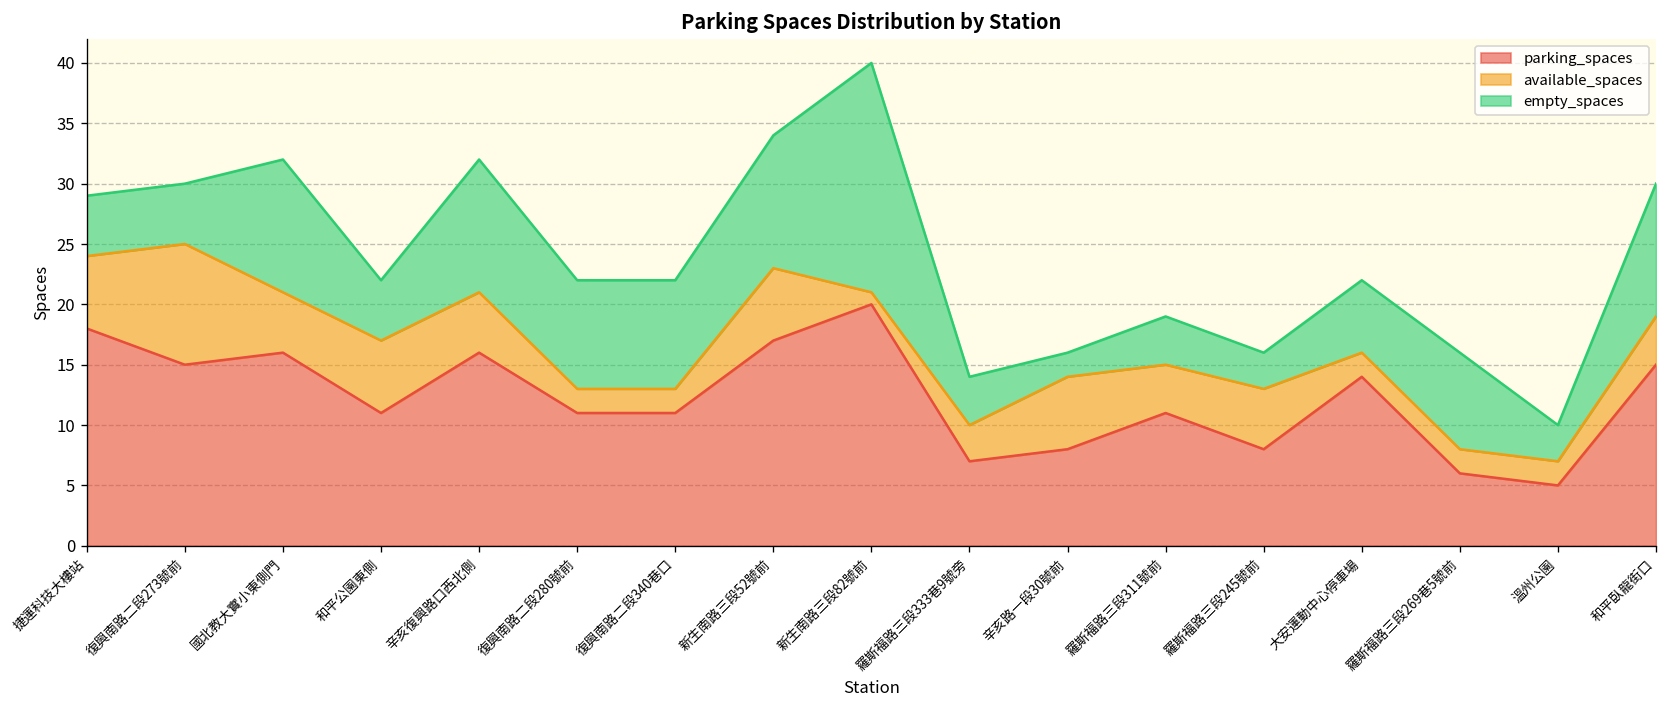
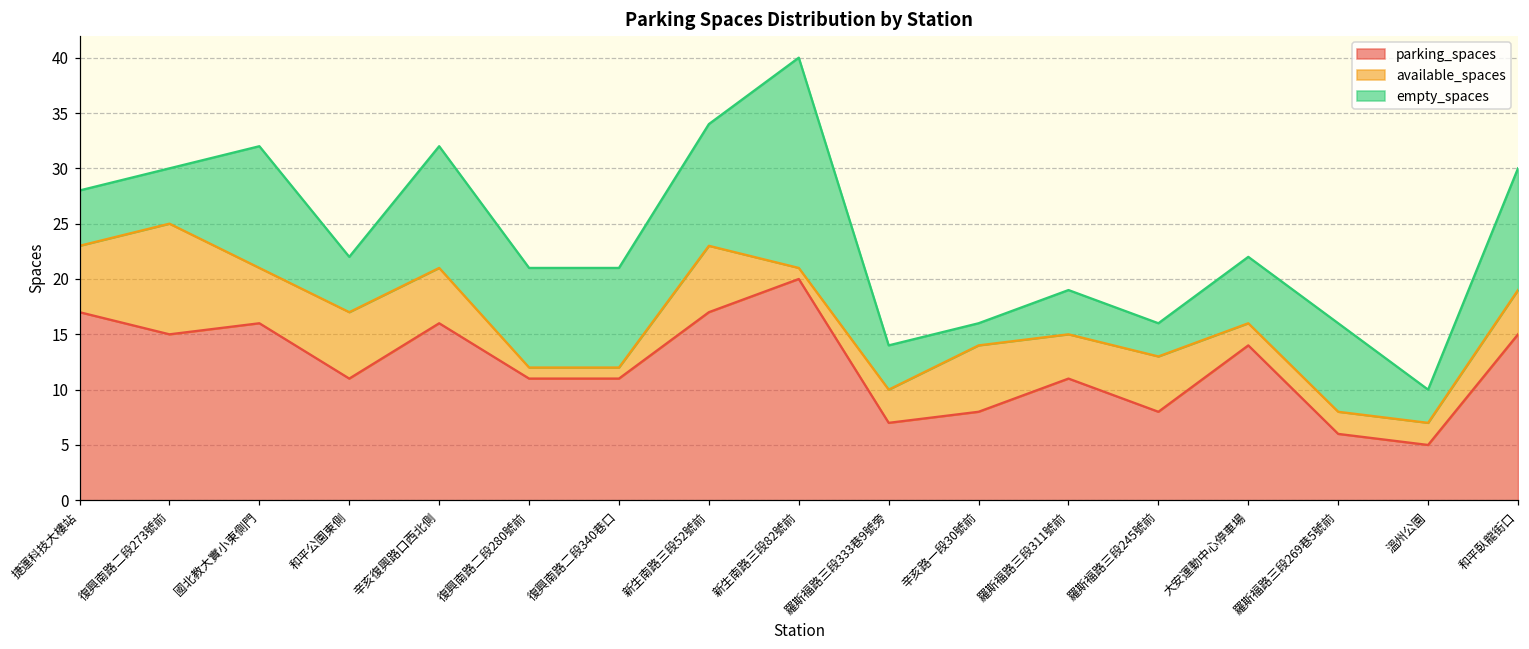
parking_spaces, 捷運科技大樓站: 18 -> 17
available_spaces, 復興南路二段280號前: 2 -> 1
available_spaces, 復興南路二段340巷口: 2 -> 1
